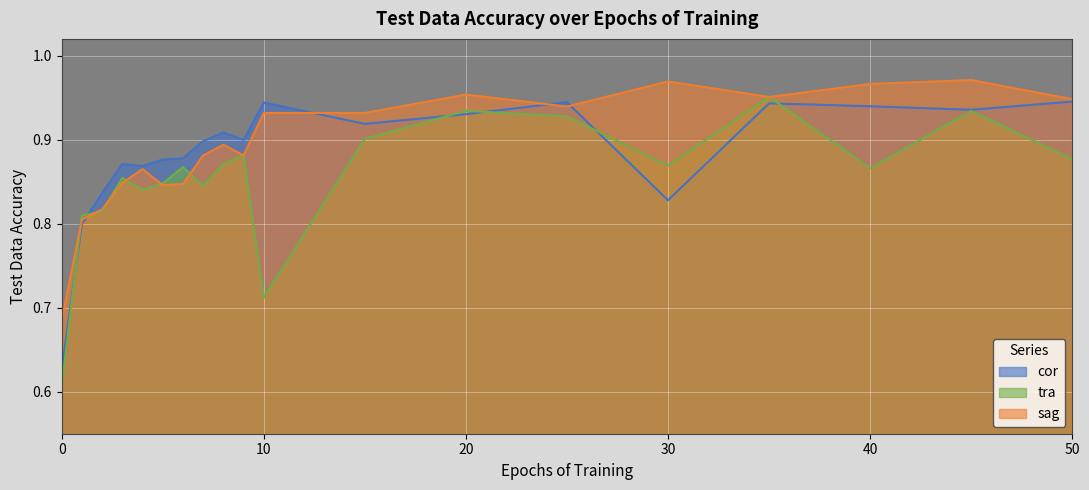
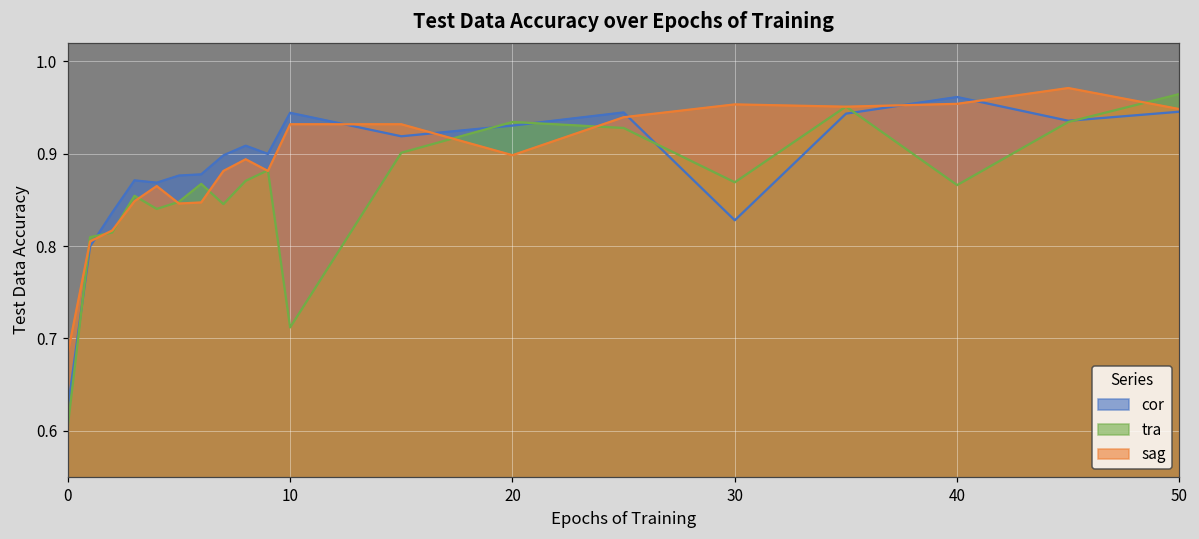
sag, 20: 0.95 -> 0.90
sag, 30: 0.97 -> 0.95
cor, 40: 0.94 -> 0.96
sag, 40: 0.97 -> 0.95
tra, 50: 0.88 -> 0.96
